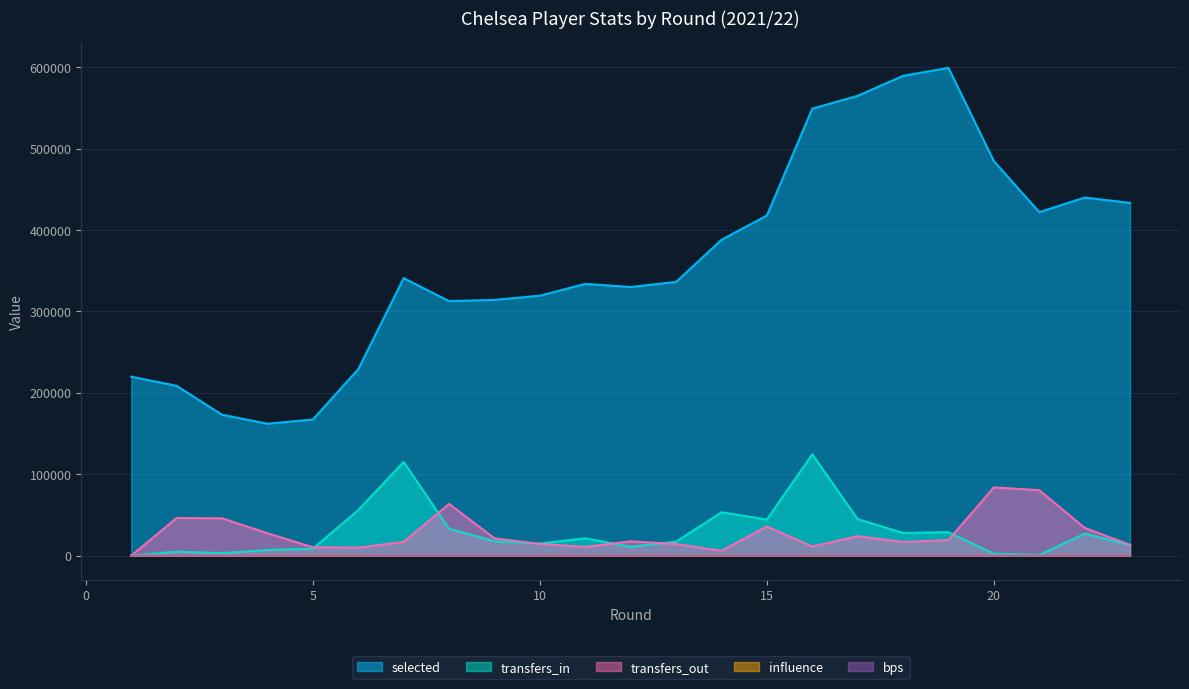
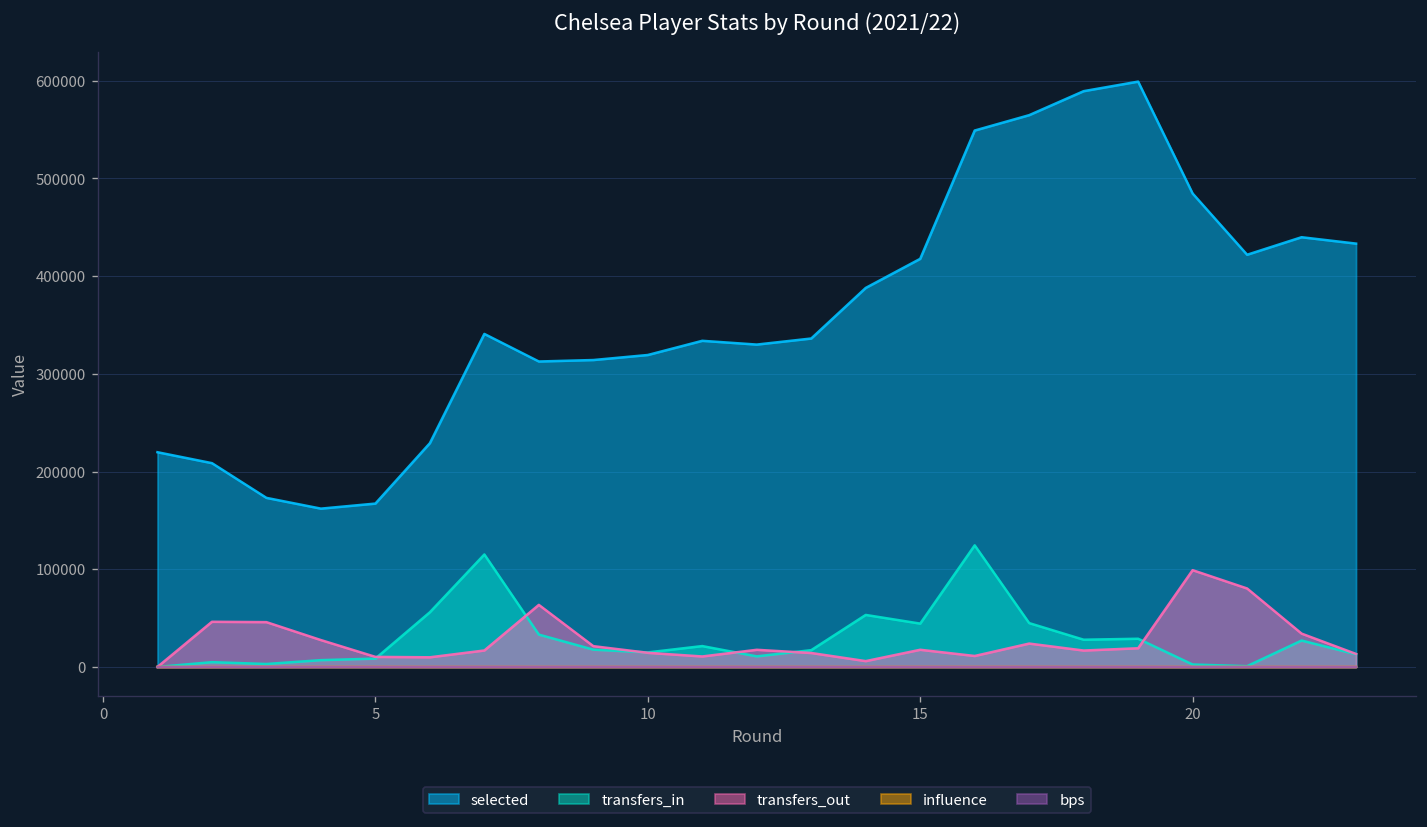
transfers_out, 15: 40000 -> 20000
transfers_out, 20: 80000 -> 100000
